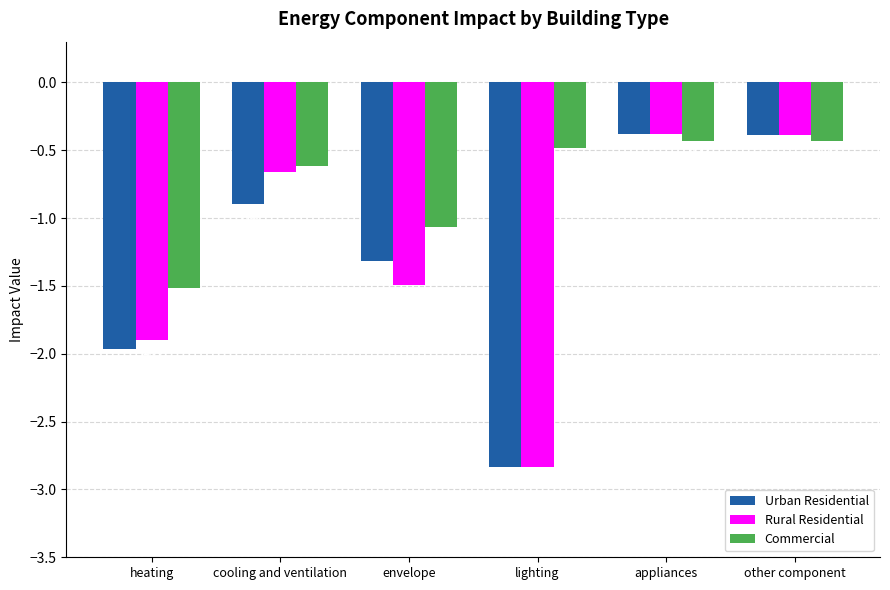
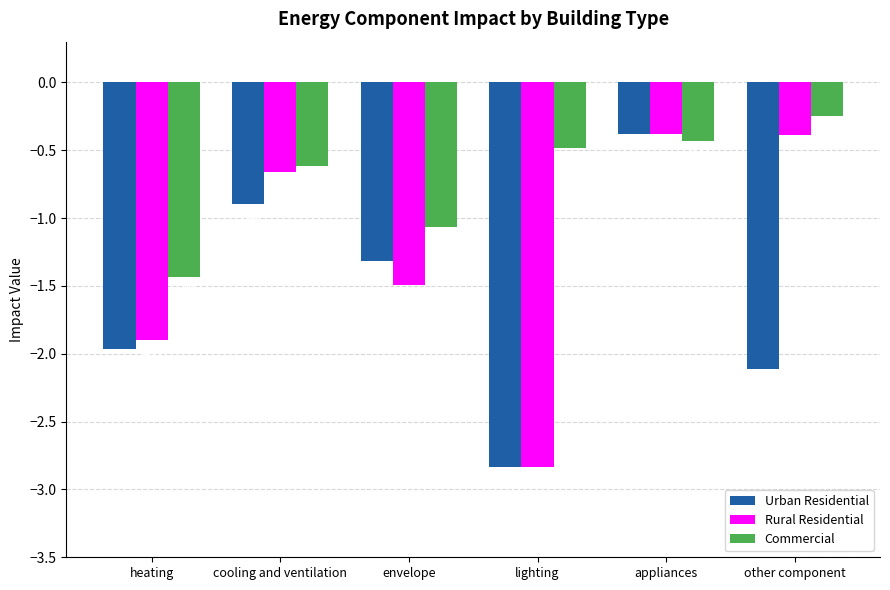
Commercial, heating: -1.51 -> -1.43
Urban Residential, other component: -0.39 -> -2.11
Commercial, other component: -0.43 -> -0.25
